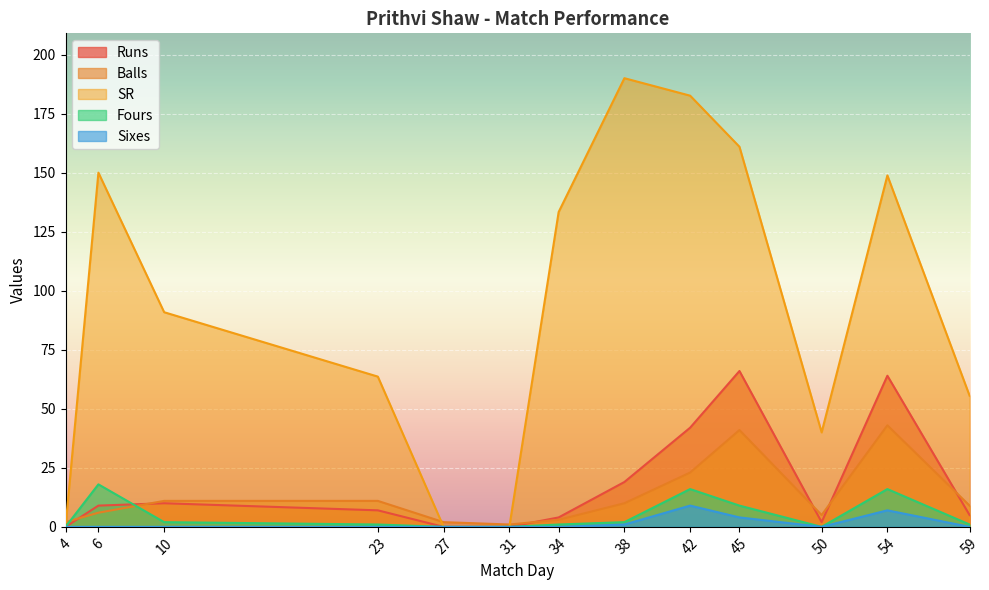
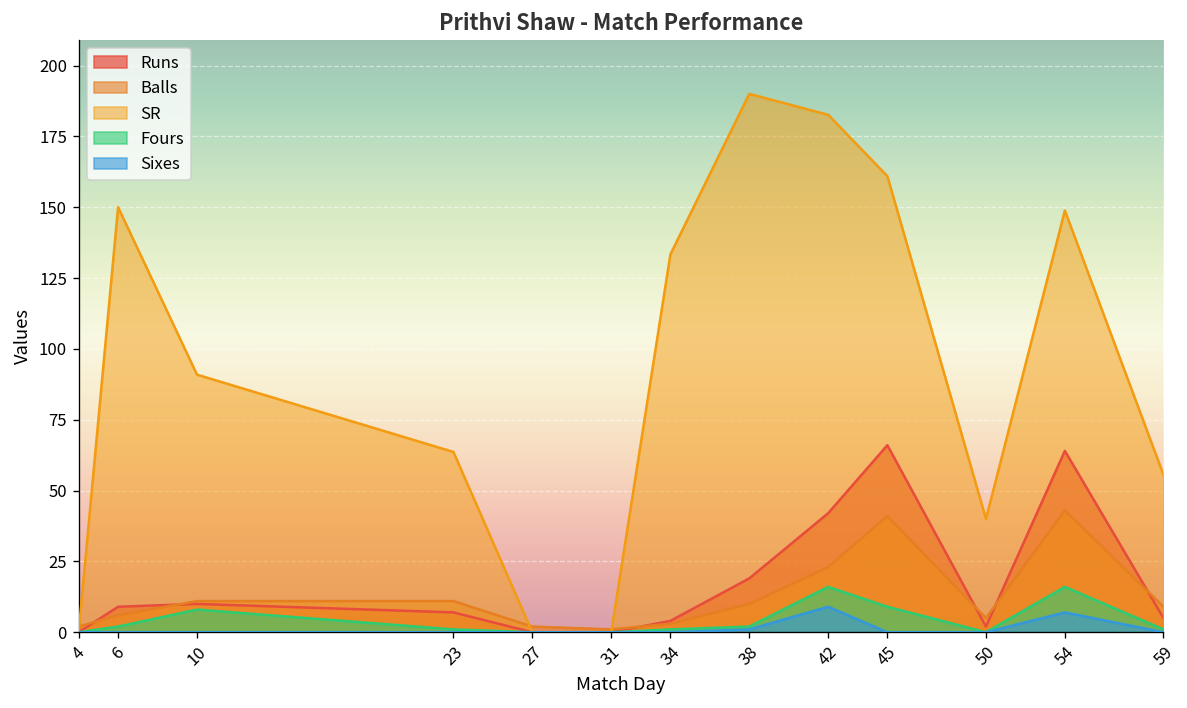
Fours, 6: 18 -> 2
Fours, 10: 2 -> 8
Sixes, 45: 4 -> 0
